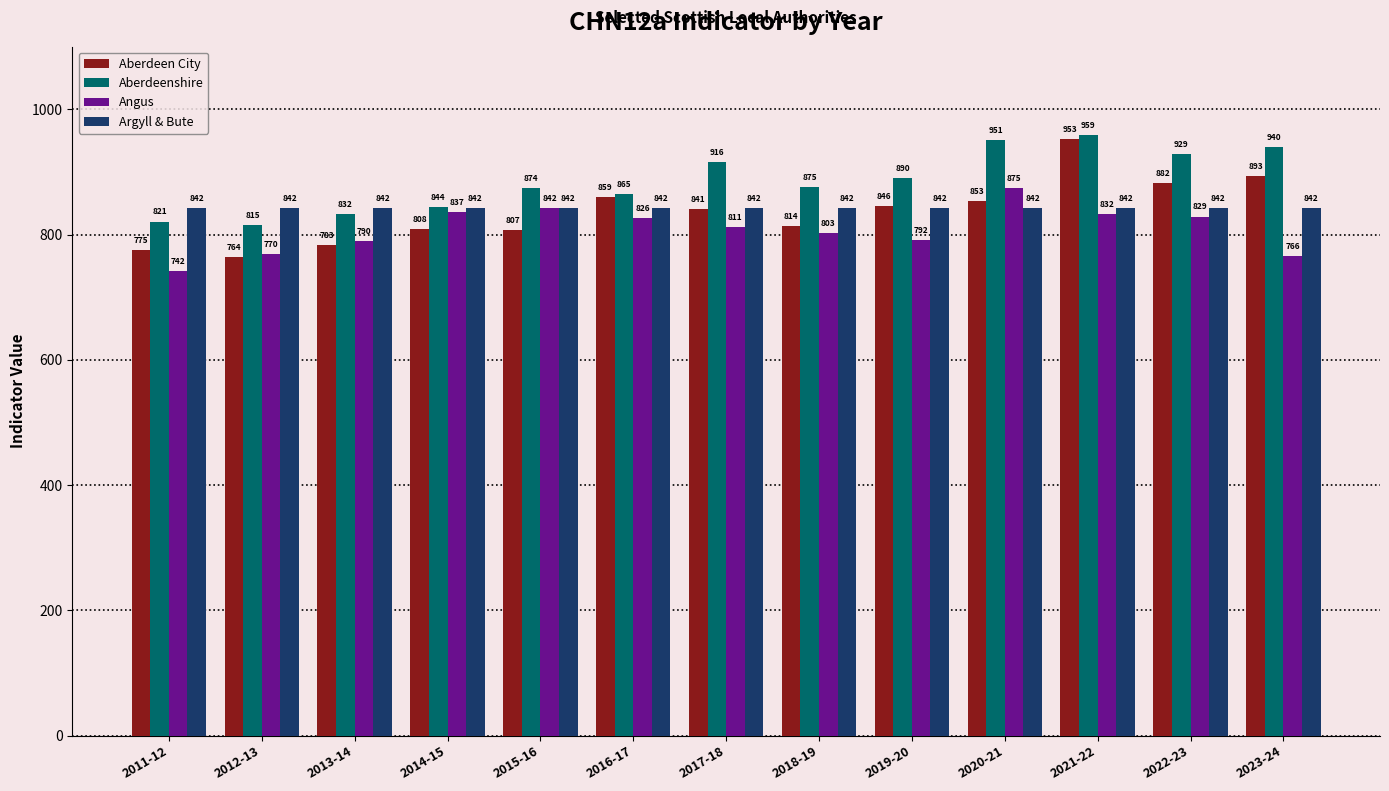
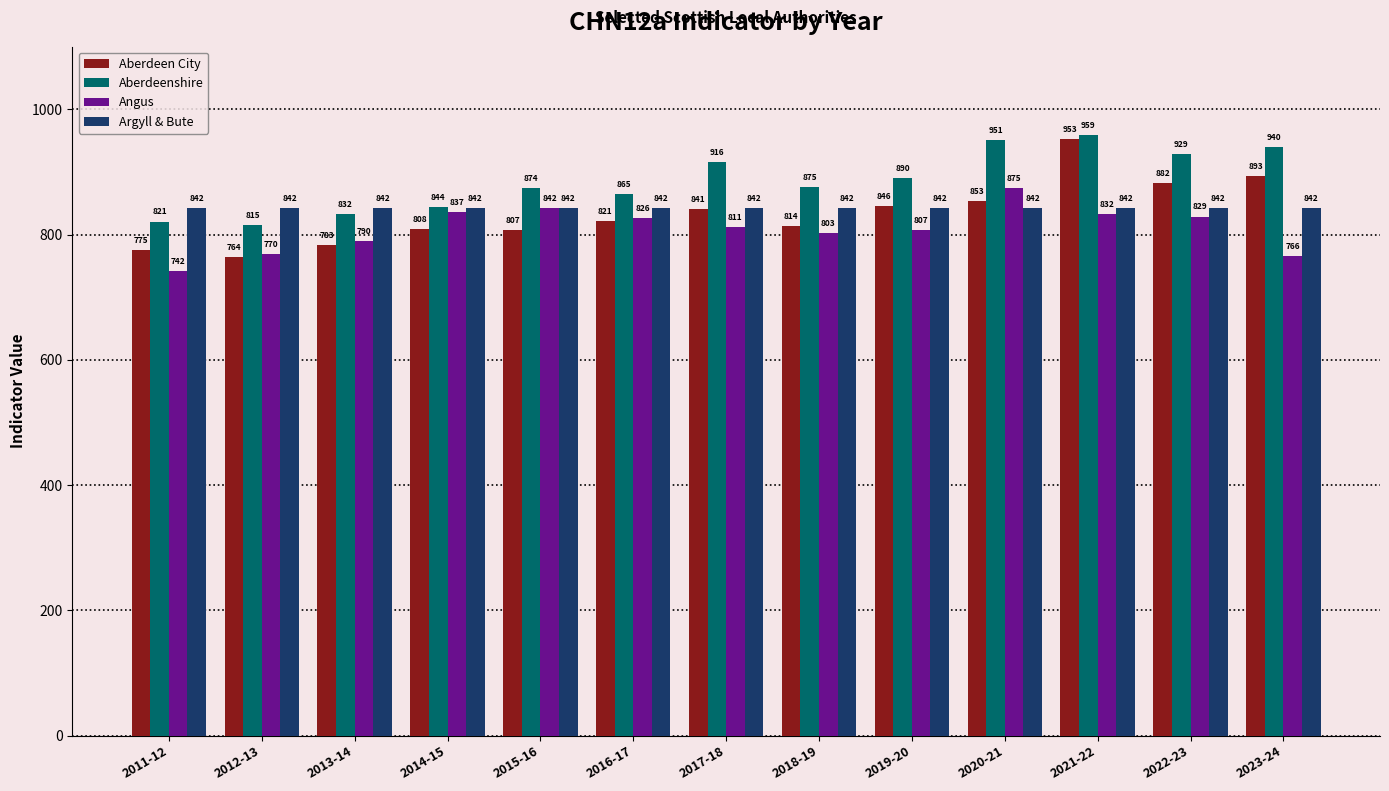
Aberdeen City, 2016-17: 859 -> 821
Angus, 2019-20: 792 -> 807
